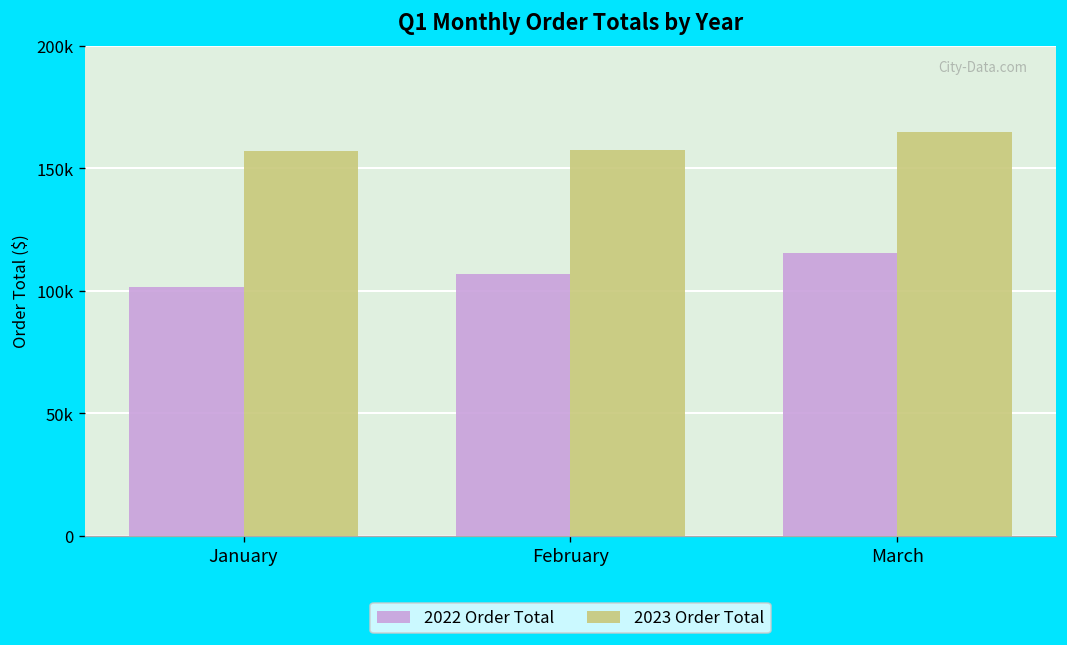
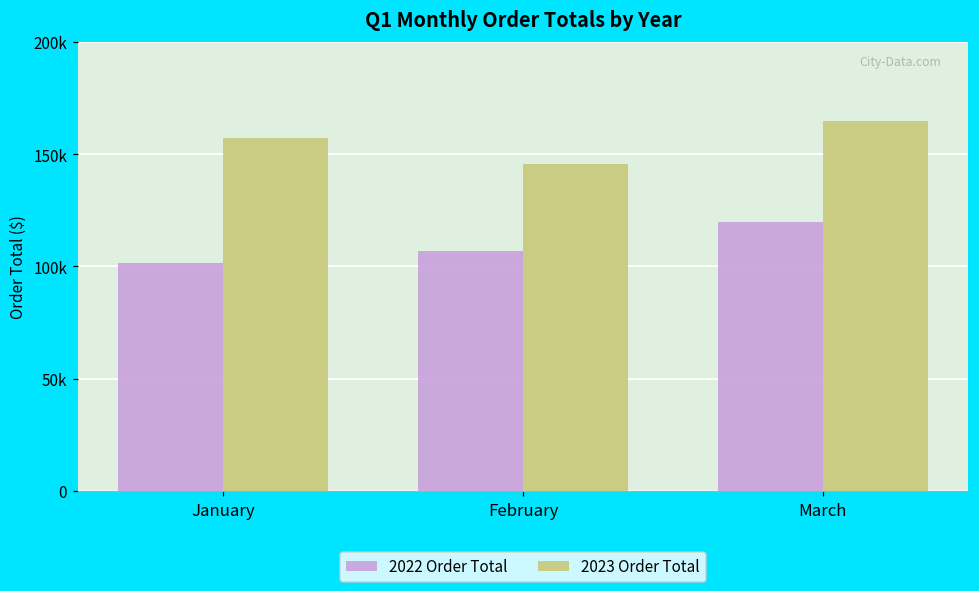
2023 Order Total, February: 157000 -> 146000
2022 Order Total, March: 115000 -> 120000
